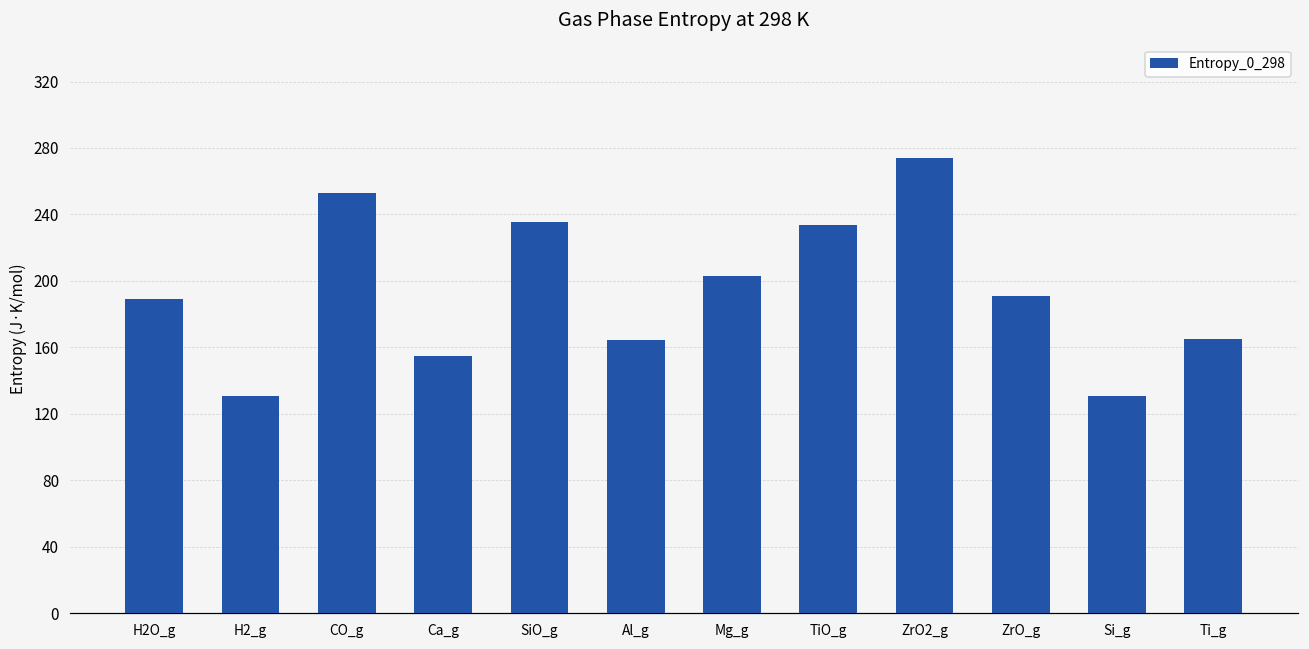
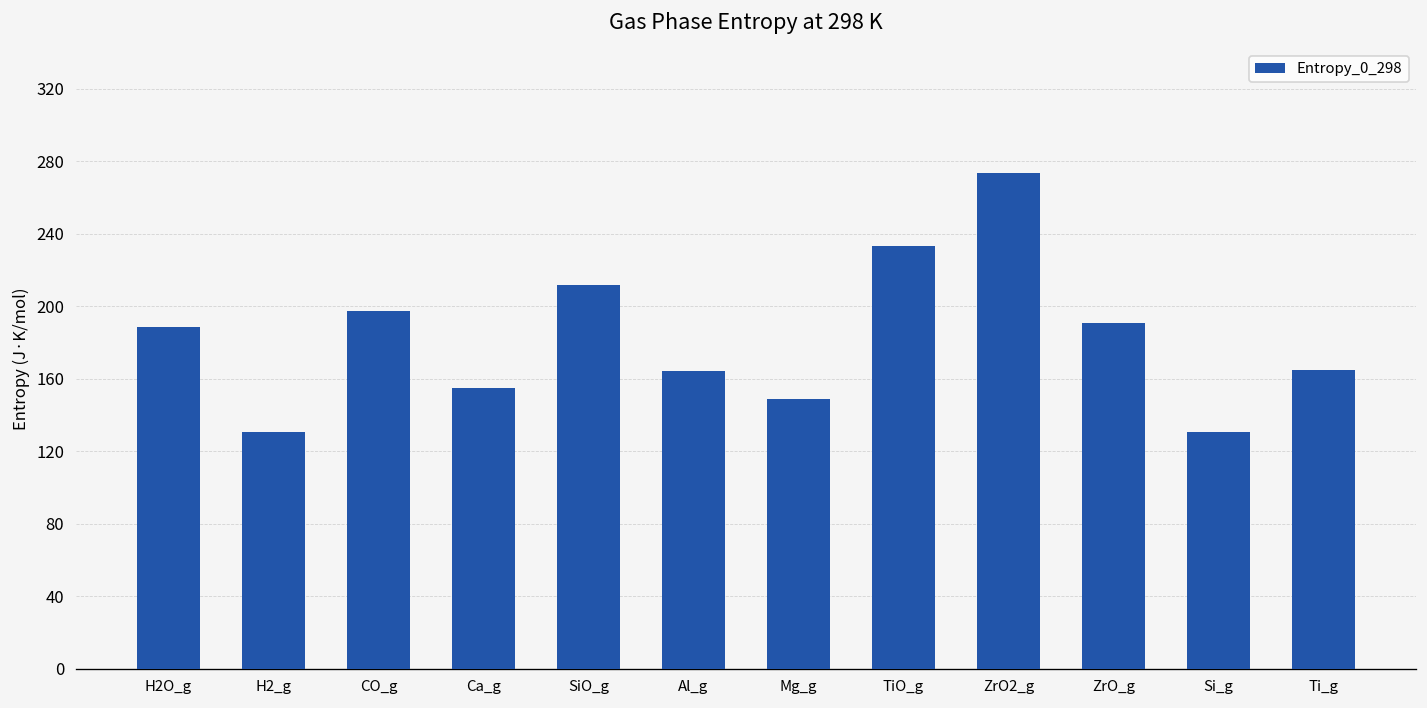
CO_g: 253 -> 198
SiO_g: 235 -> 212
Mg_g: 203 -> 149
